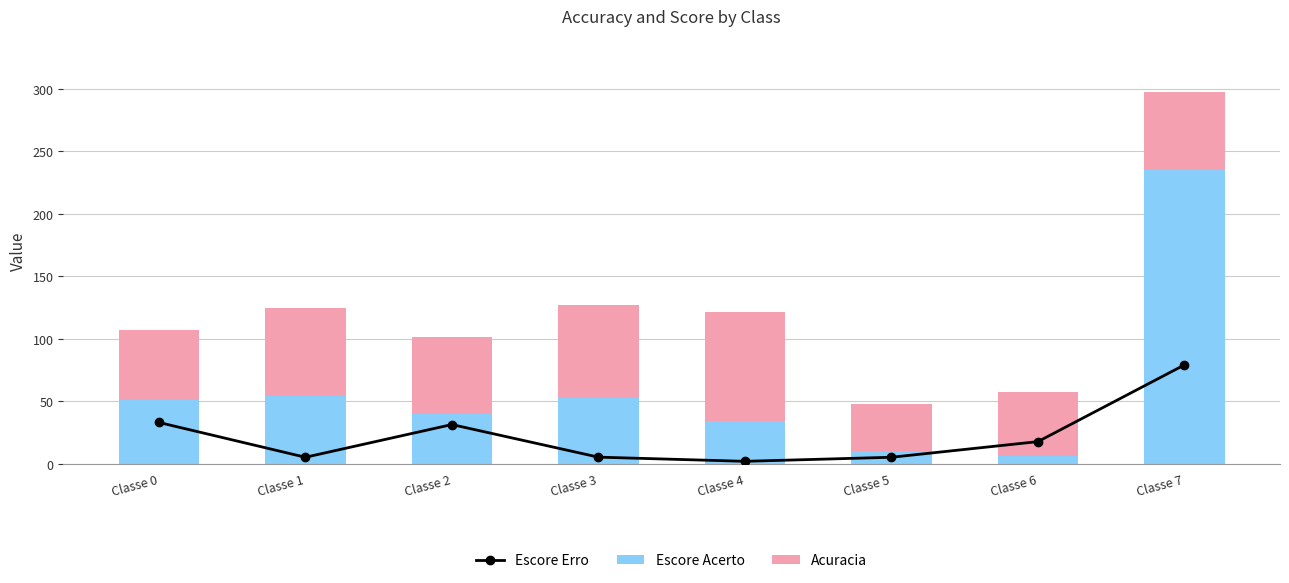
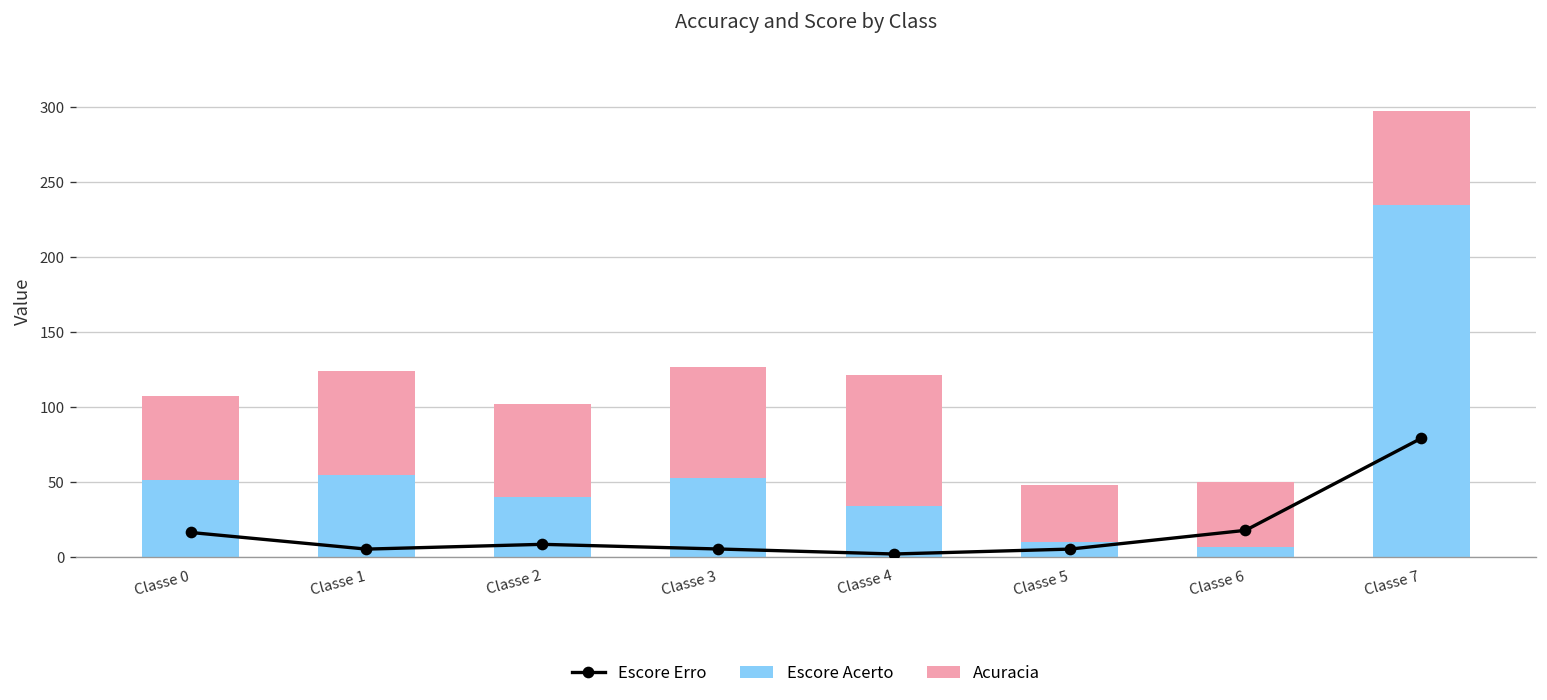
Escore Erro, Classe 0: 33 -> 16
Escore Erro, Classe 2: 31 -> 9
Acuracia, Classe 6: 51 -> 44
